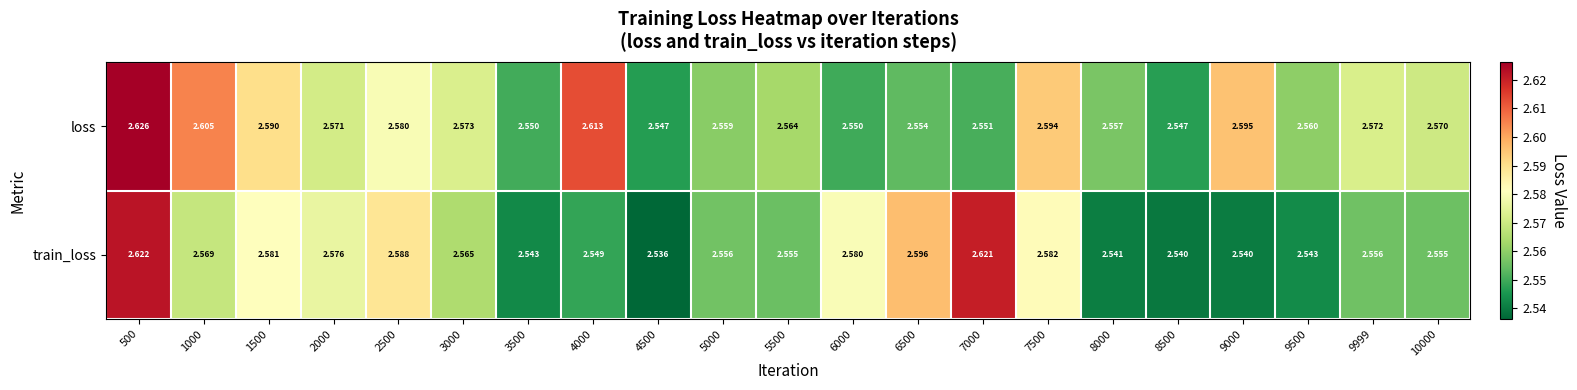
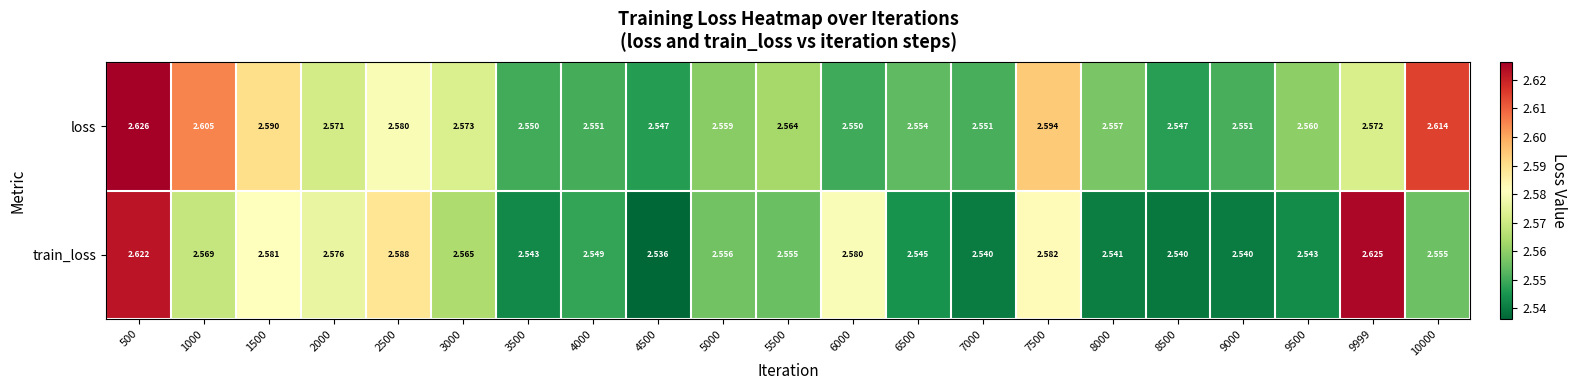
loss, 4000: 2.613 -> 2.551
loss, 9000: 2.595 -> 2.551
loss, 10000: 2.570 -> 2.614
train_loss, 6500: 2.596 -> 2.545
train_loss, 7000: 2.621 -> 2.540
train_loss, 9999: 2.556 -> 2.625
